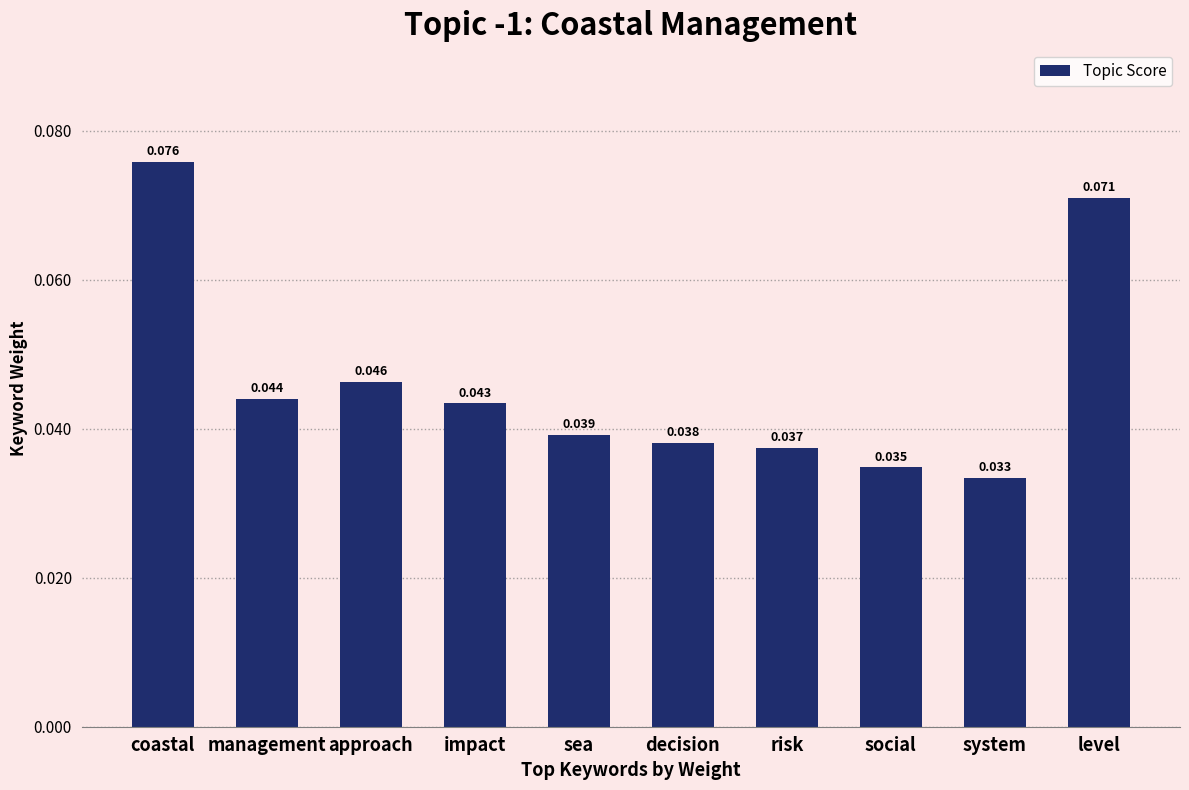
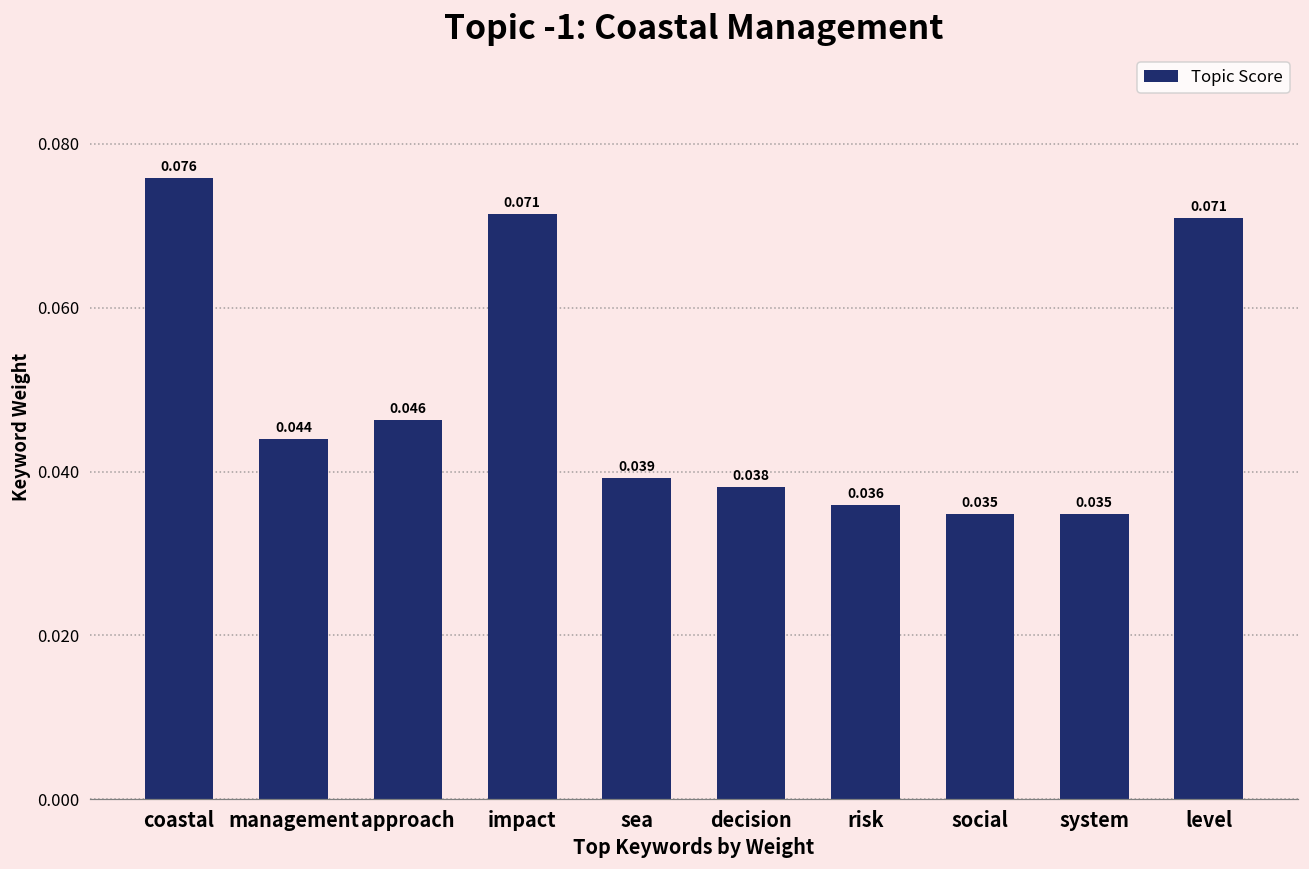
impact: 0.043 -> 0.071
risk: 0.037 -> 0.036
system: 0.033 -> 0.035
